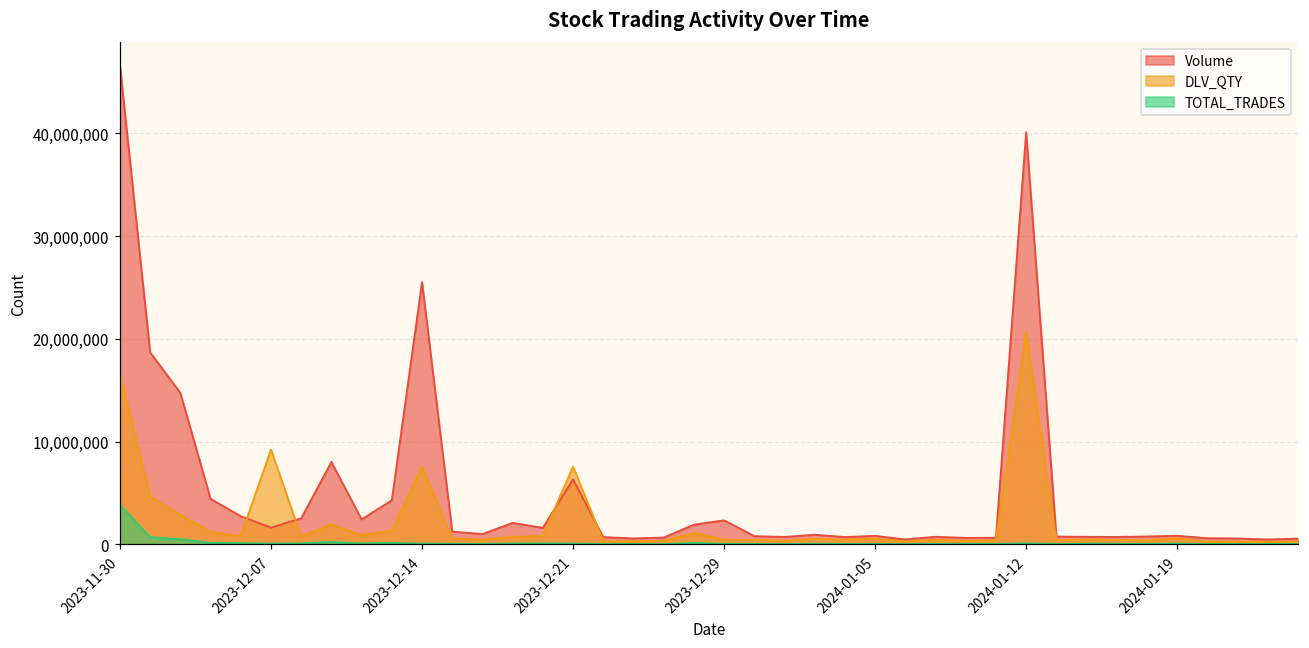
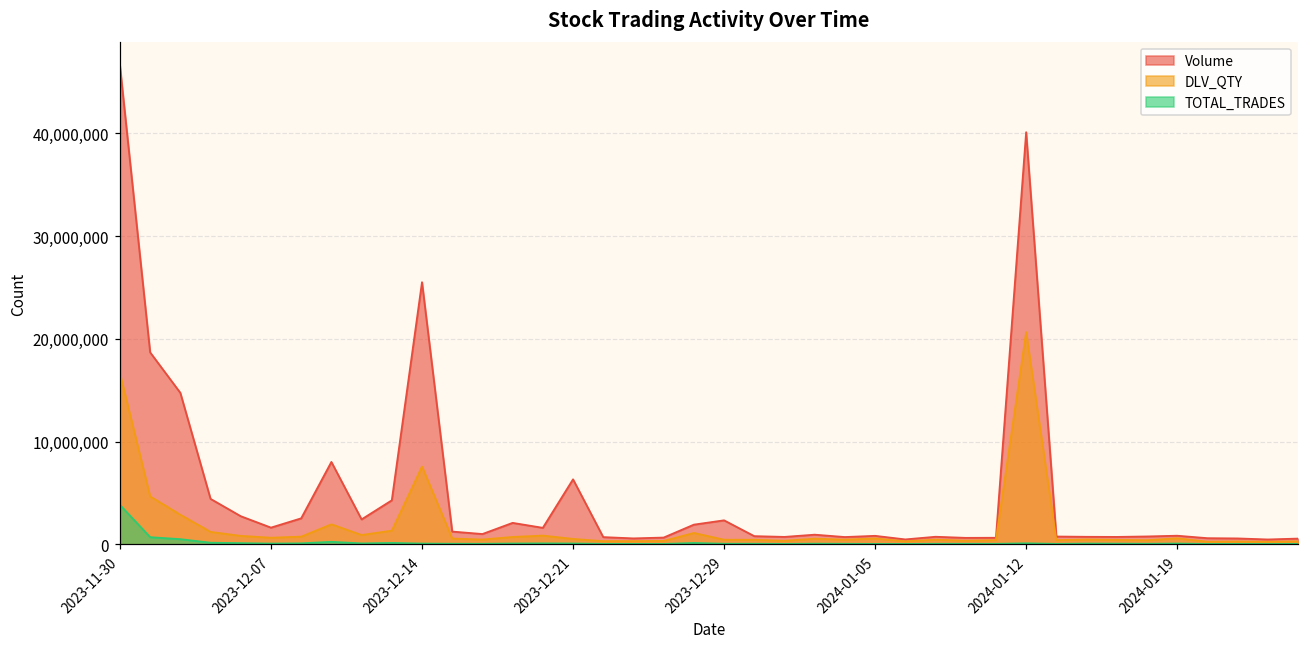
DLV_QTY, 2023-12-07: 9,000,000 -> 1,000,000
DLV_QTY, 2023-12-21: 8,000,000 -> 1,000,000
